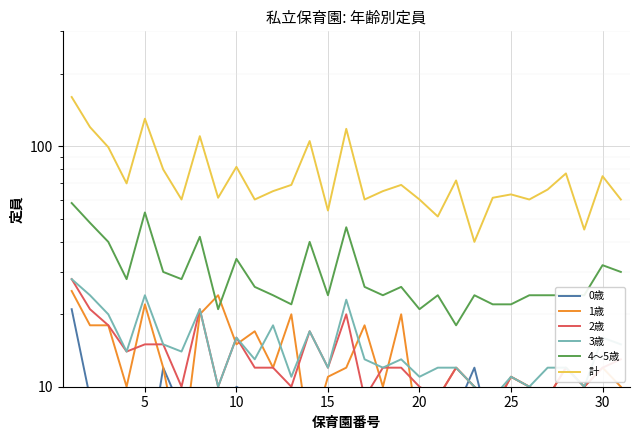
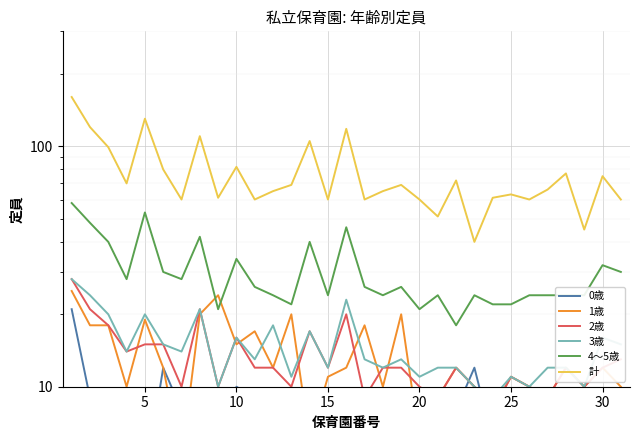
1歳, 5: 22 -> 19
3歳, 5: 24 -> 20
計, 15: 54 -> 60
